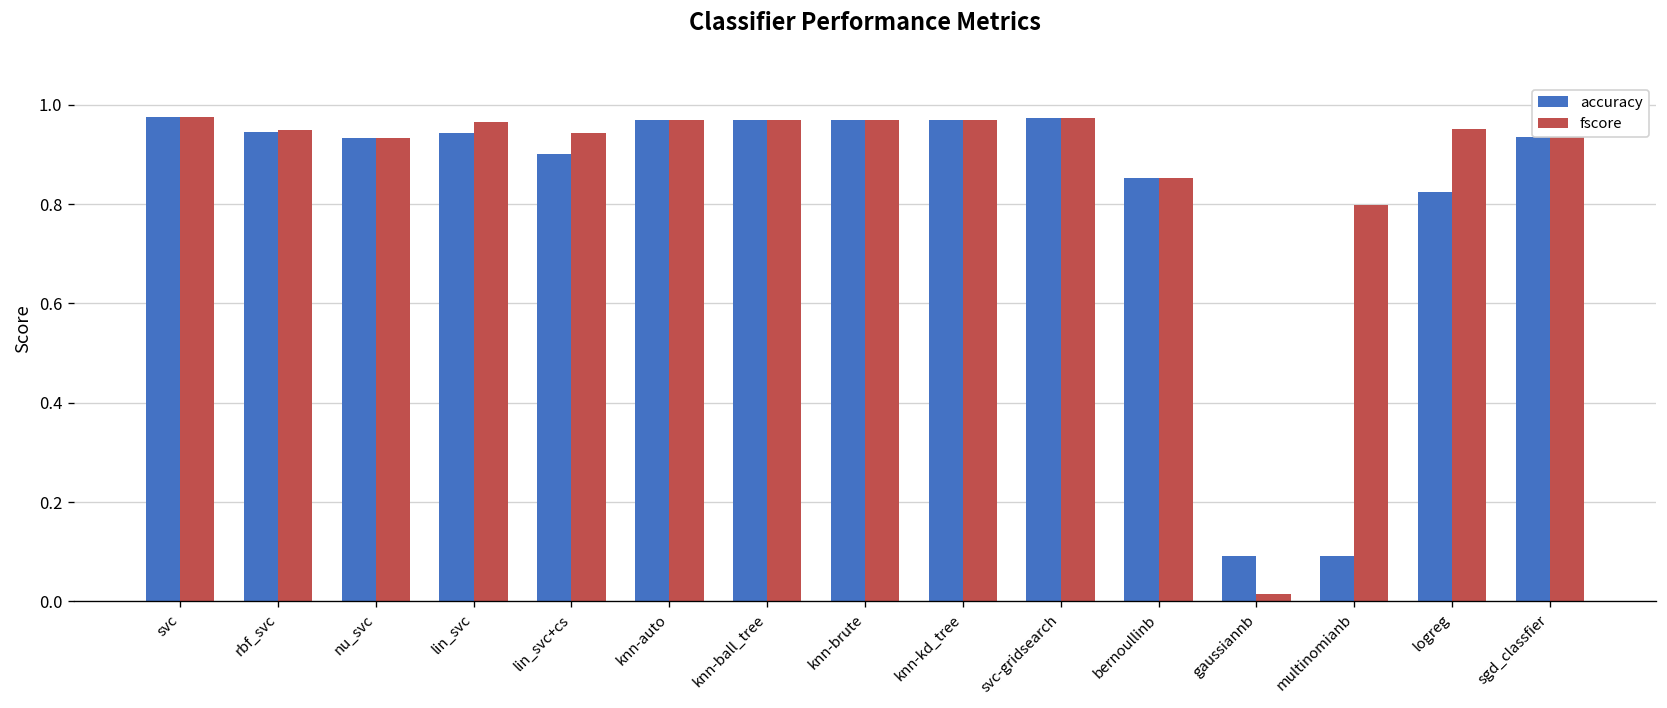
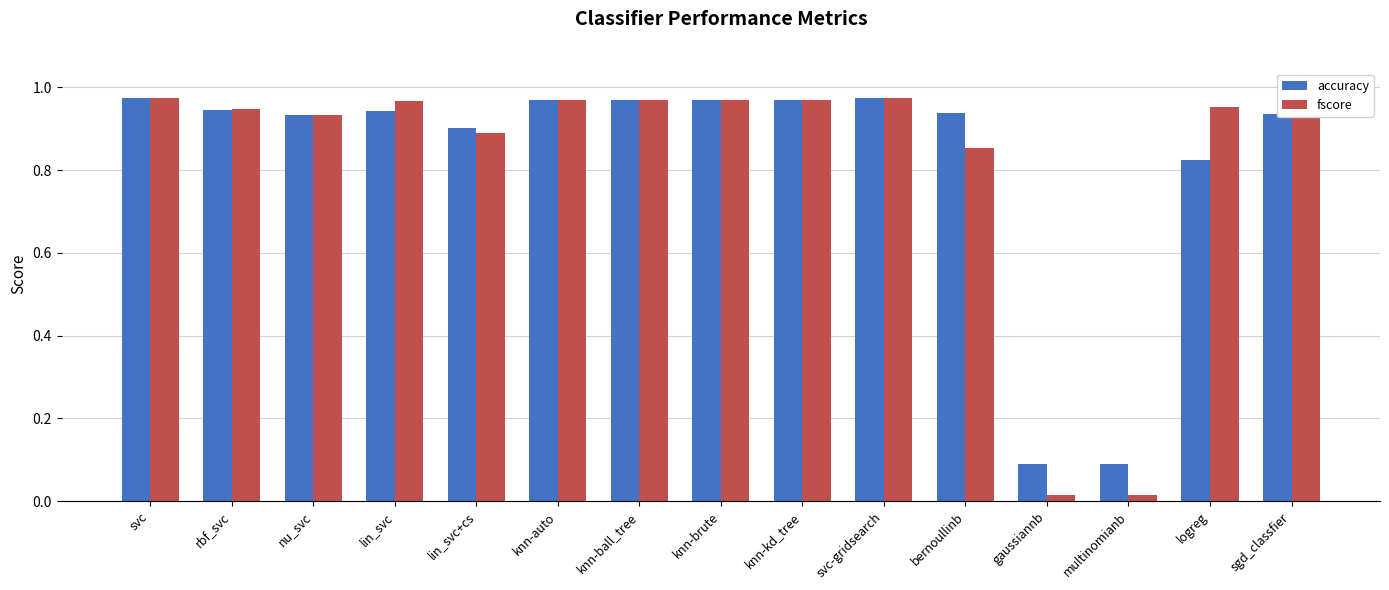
fscore, lin_svc+cs: 0.94 -> 0.89
accuracy, bernoullinb: 0.85 -> 0.94
fscore, multinomianb: 0.80 -> 0.02
